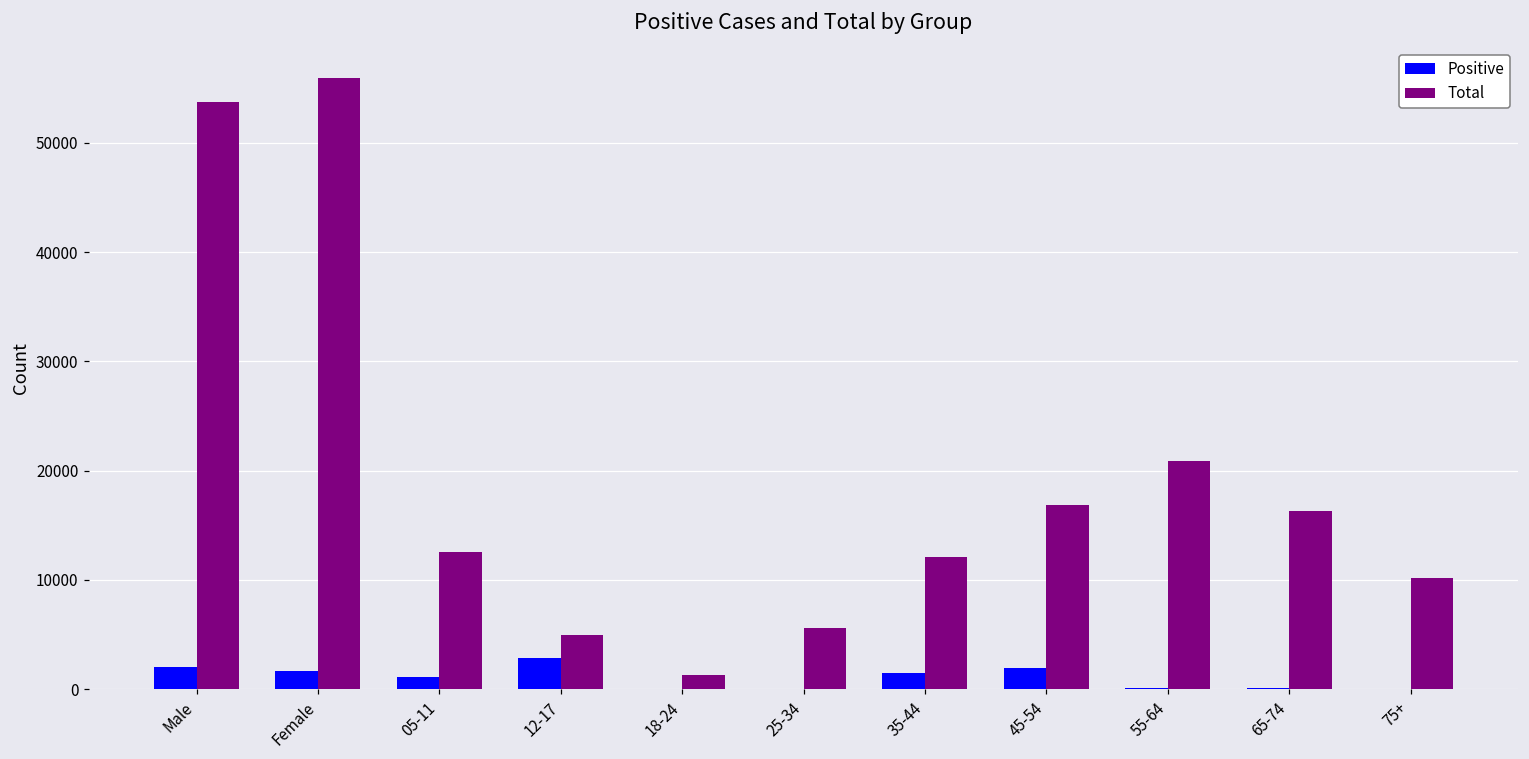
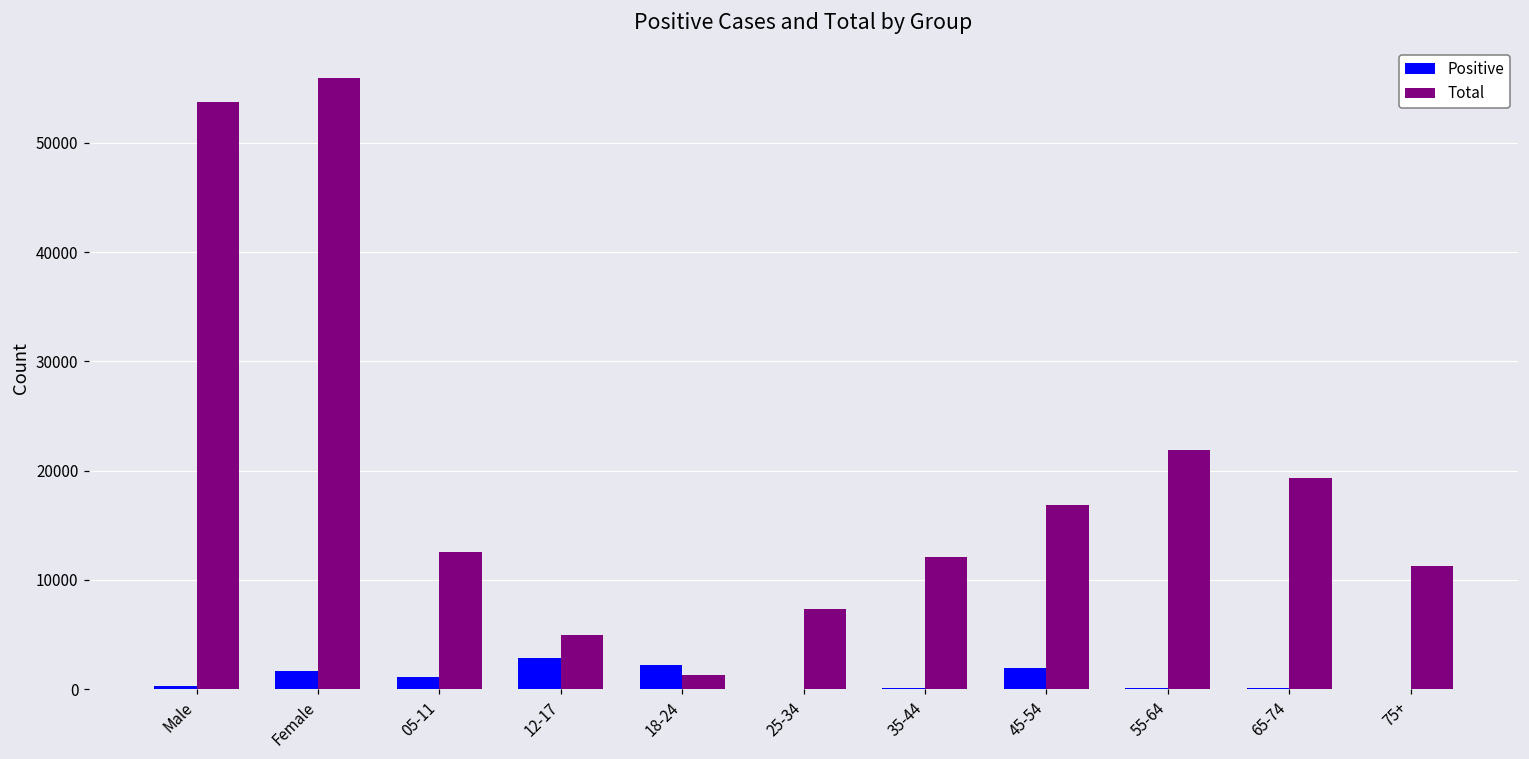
Positive, Male: 2000 -> 0
Positive, 18-24: 0 -> 2000
Total, 25-34: 6000 -> 7000
Positive, 35-44: 1000 -> 0
Total, 55-64: 21000 -> 22000
Total, 65-74: 16000 -> 19000
Total, 75+: 10000 -> 11000
